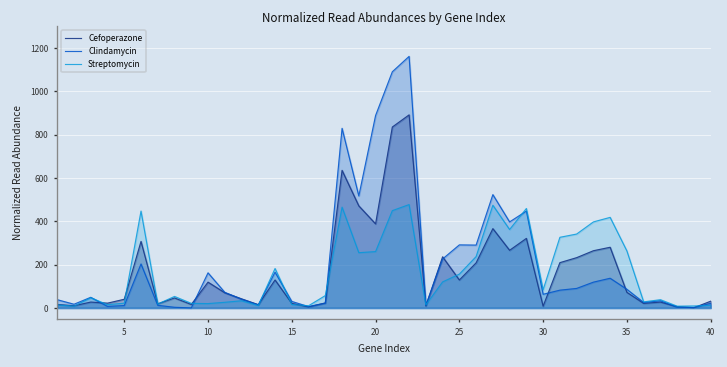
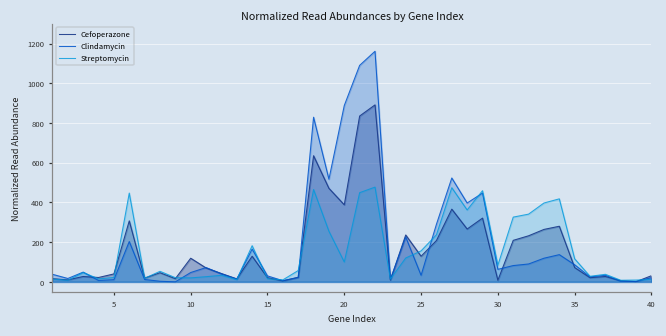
Clindamycin, 10: 160 -> 50
Streptomycin, 20: 260 -> 100
Clindamycin, 25: 290 -> 30
Streptomycin, 35: 260 -> 120
